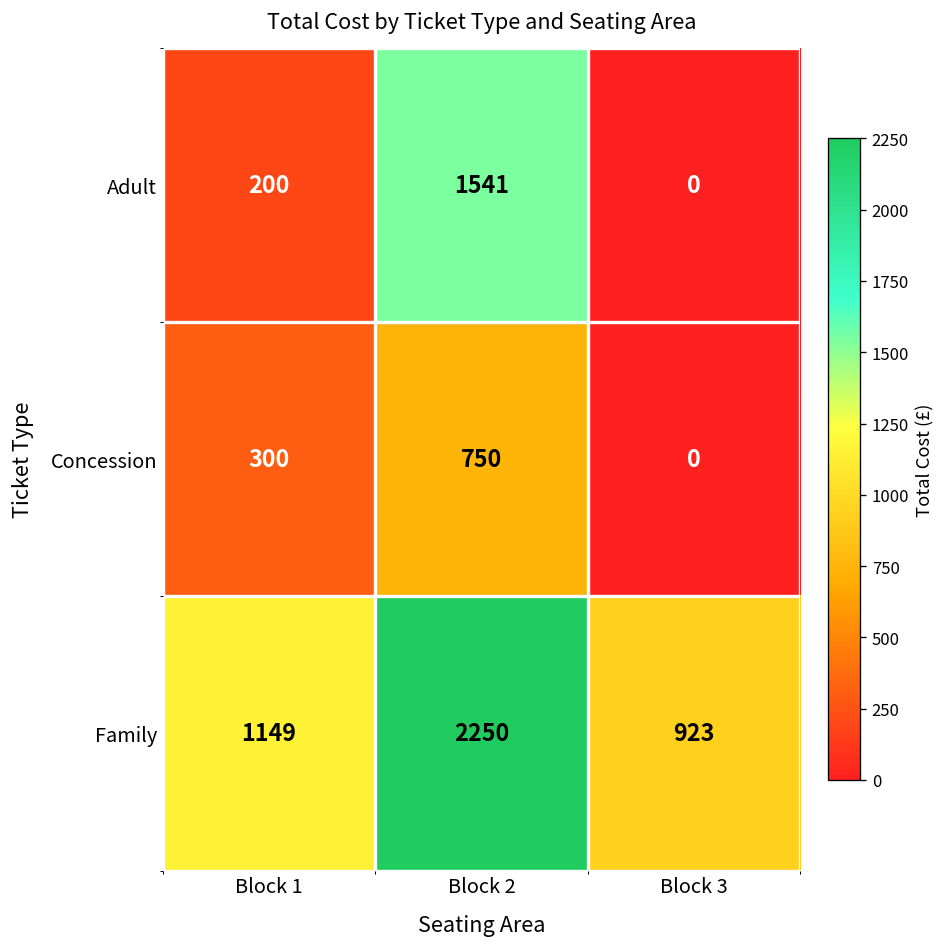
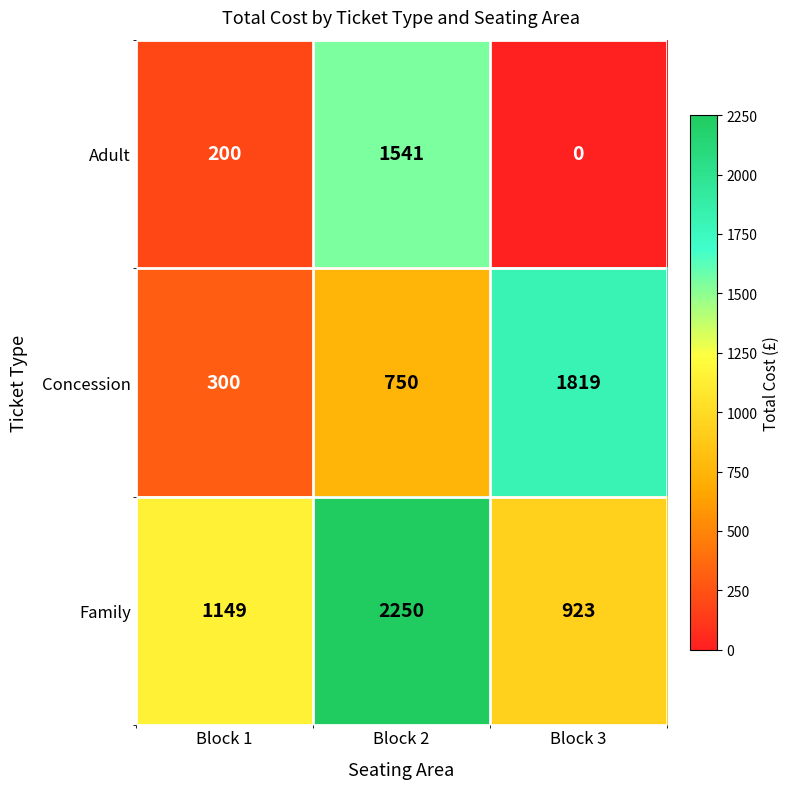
Concession, Block 3: 0 -> 1819
